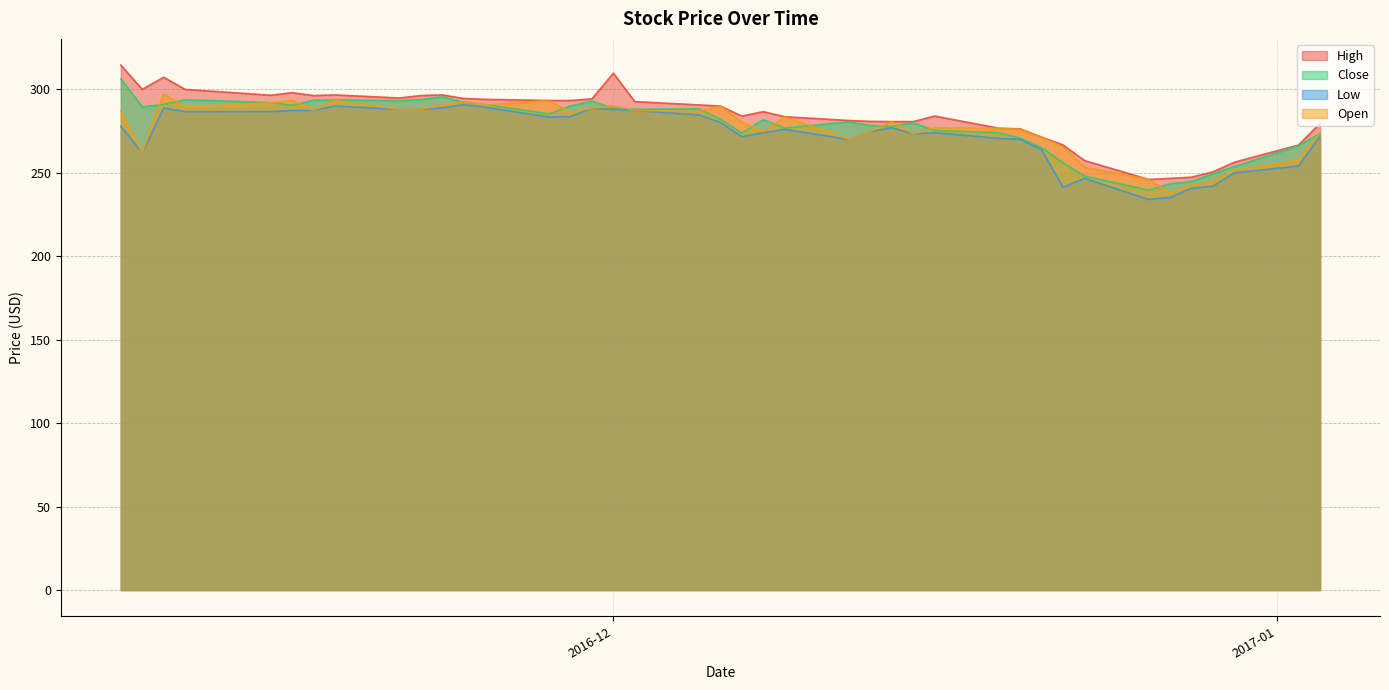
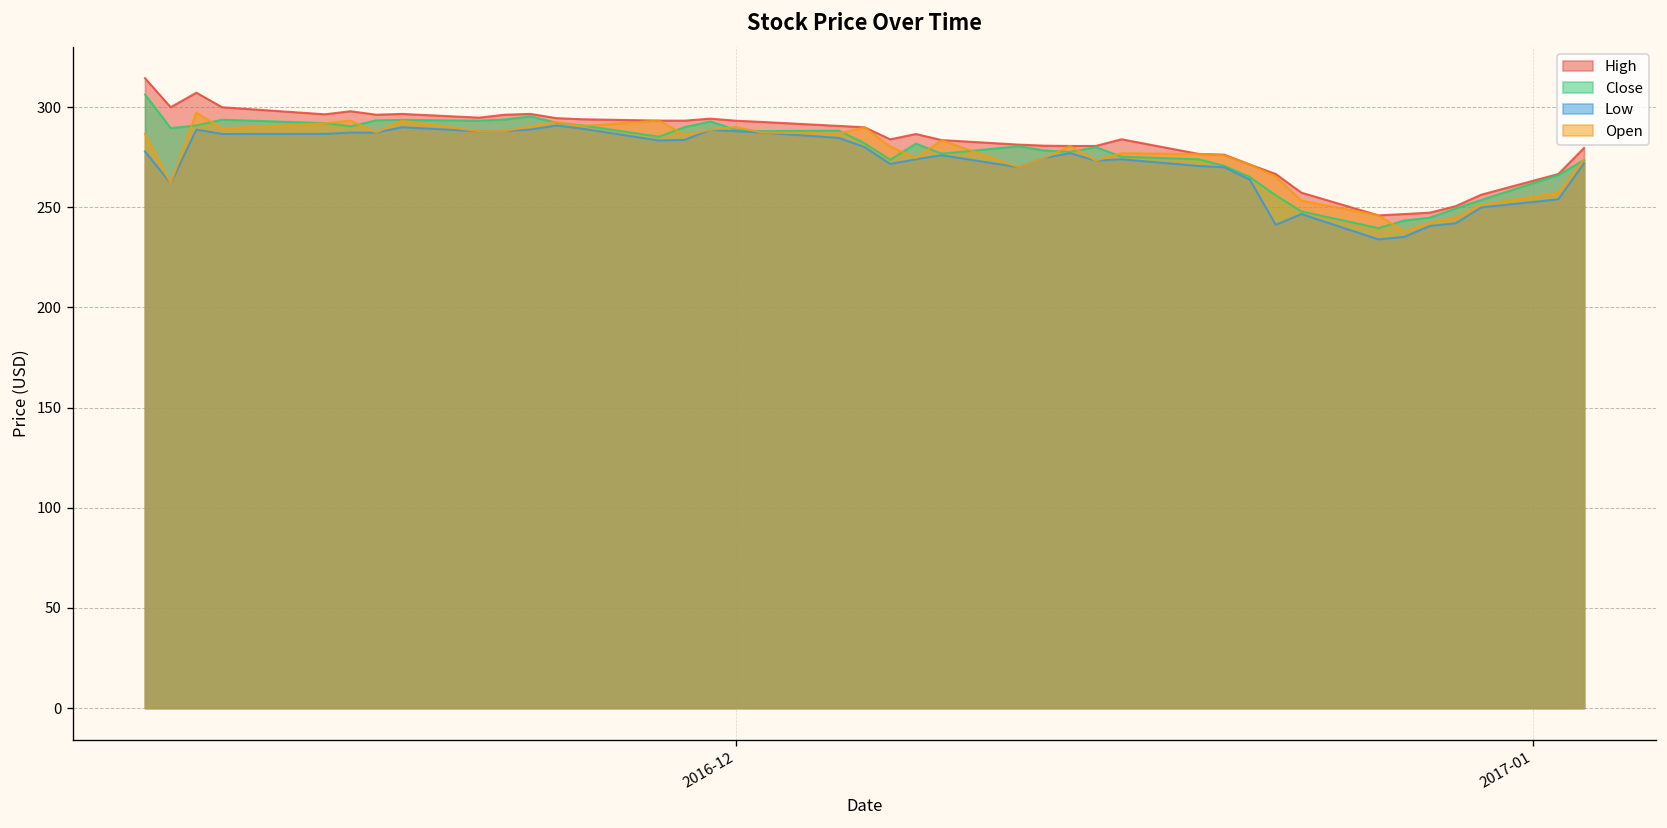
High, 2016-12: 310 -> 293
